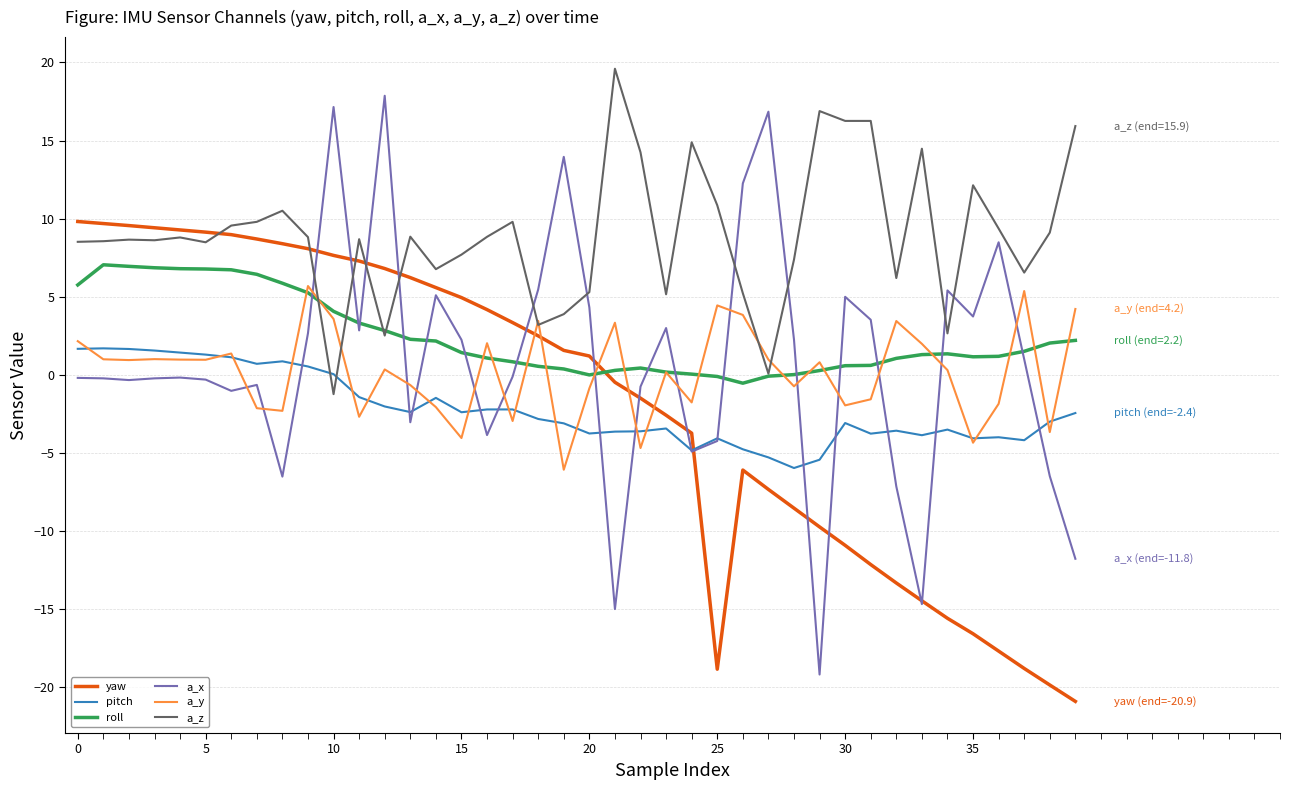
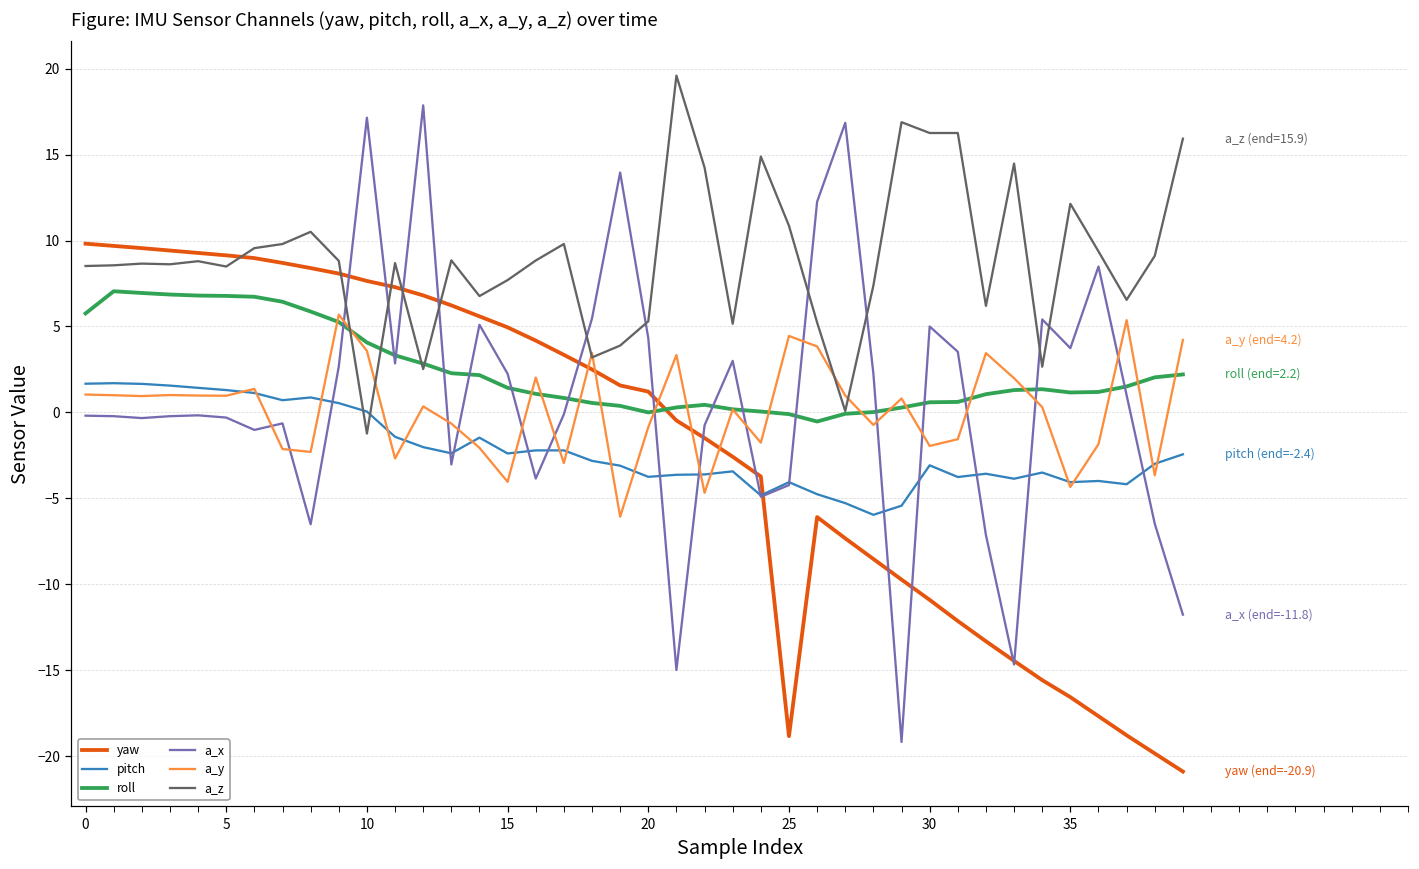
a_y, 0: 2.2 -> 1.0
